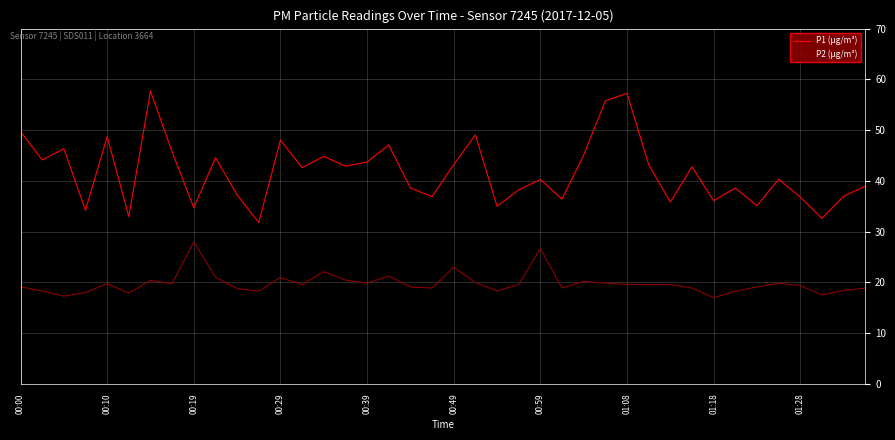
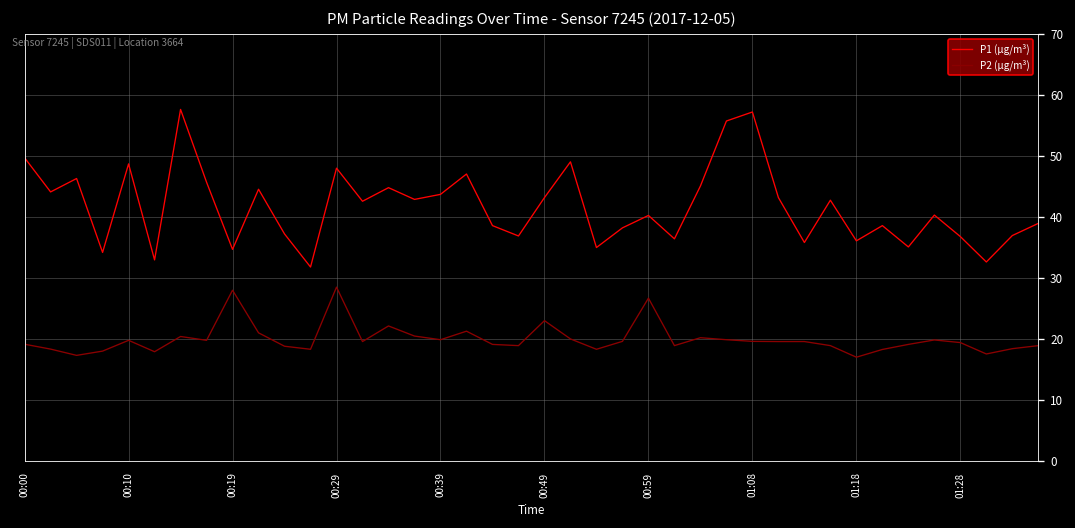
P2 (µg/m³), 00:29: 21 -> 29
